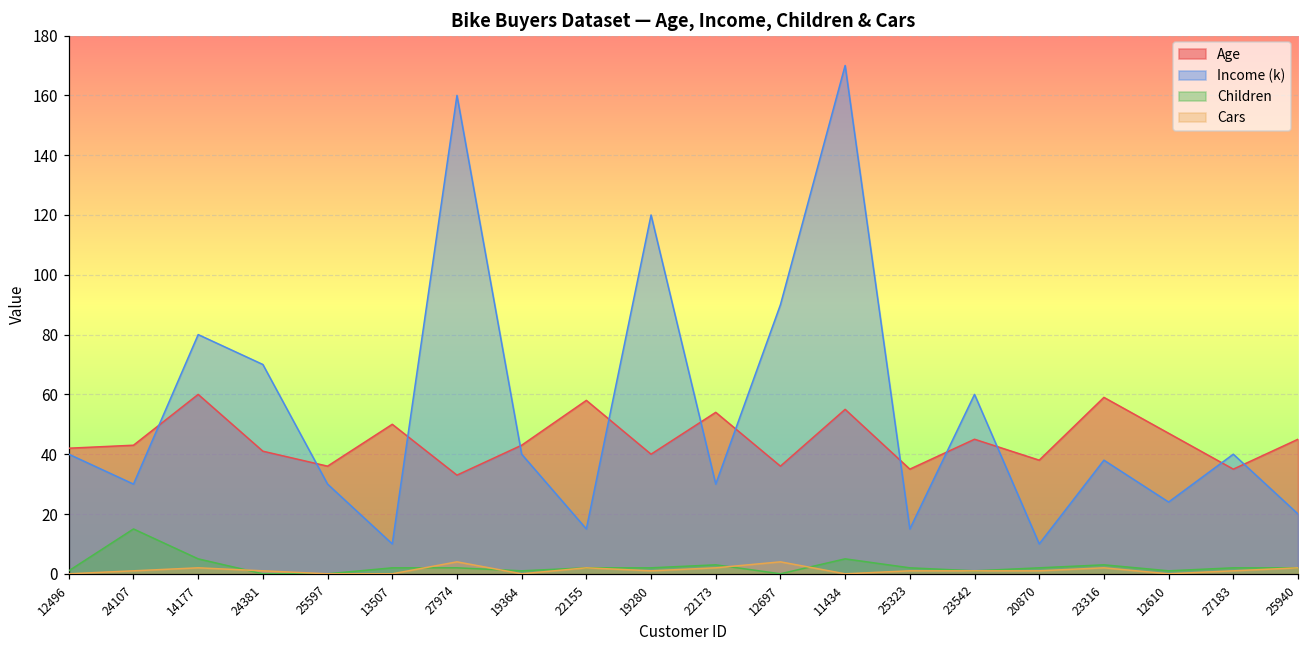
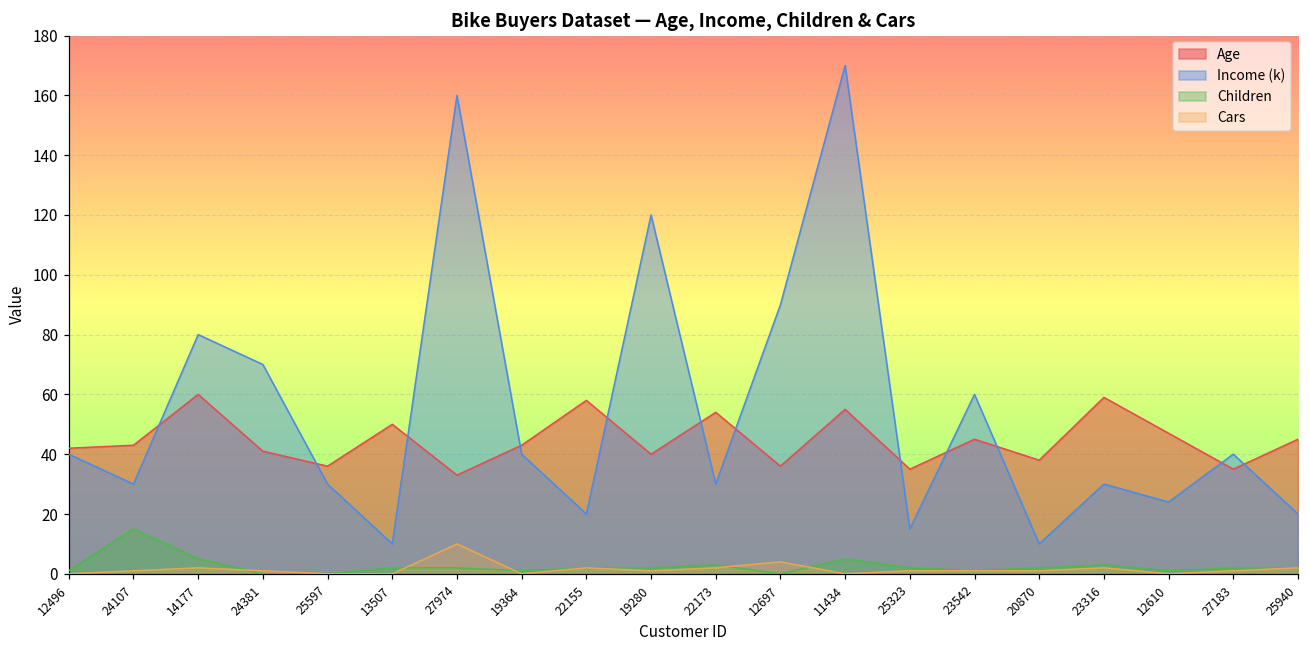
Cars, 27974: 4 -> 10
Income (k), 22155: 15 -> 20
Income (k), 23316: 38 -> 30
